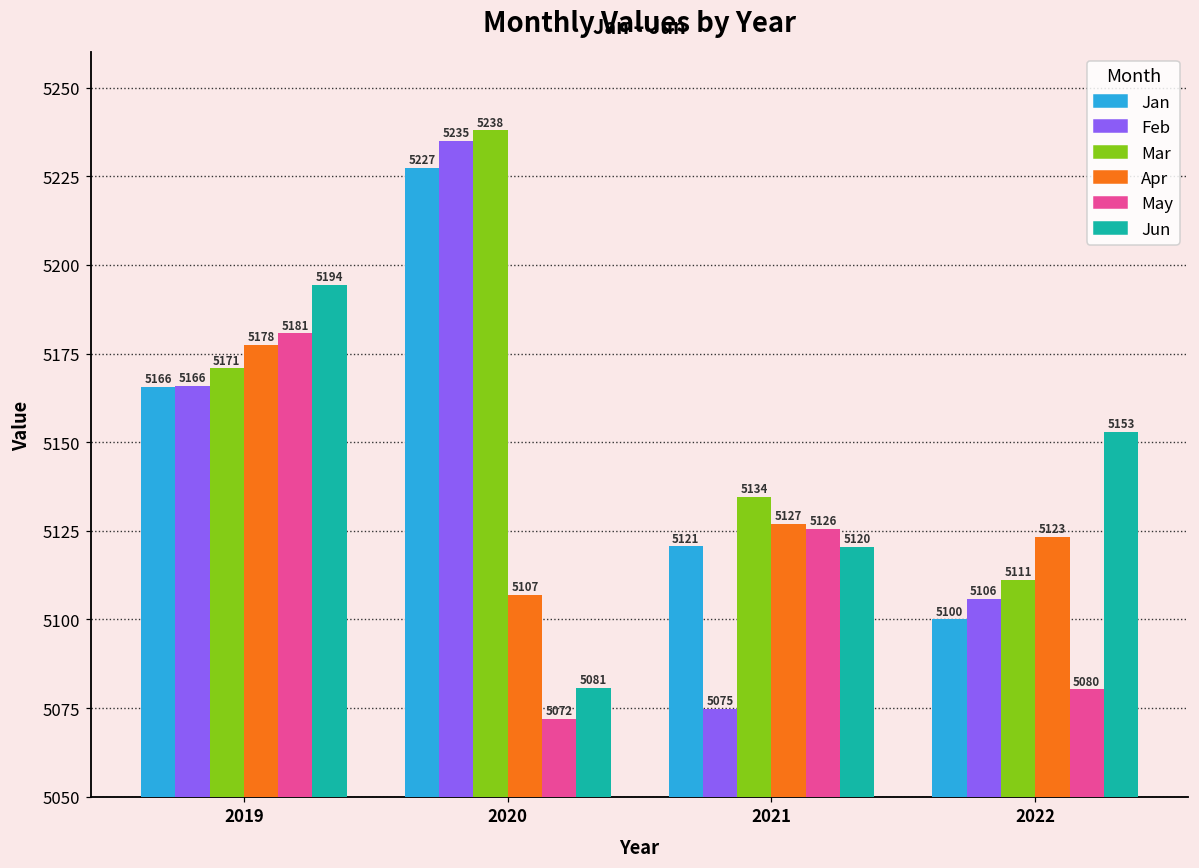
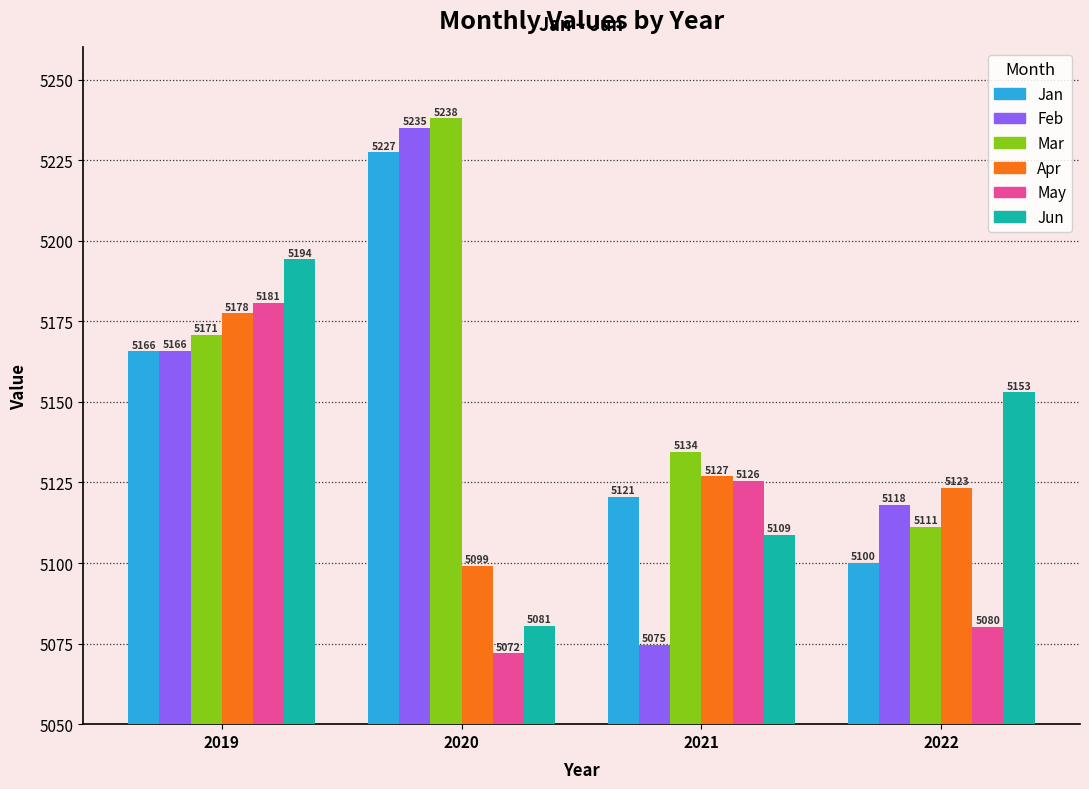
Apr, 2020: 5107 -> 5099
Jun, 2021: 5120 -> 5109
Feb, 2022: 5106 -> 5118
